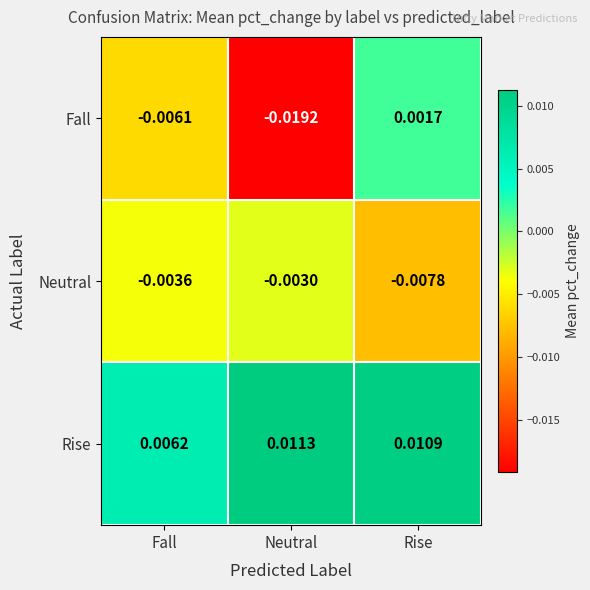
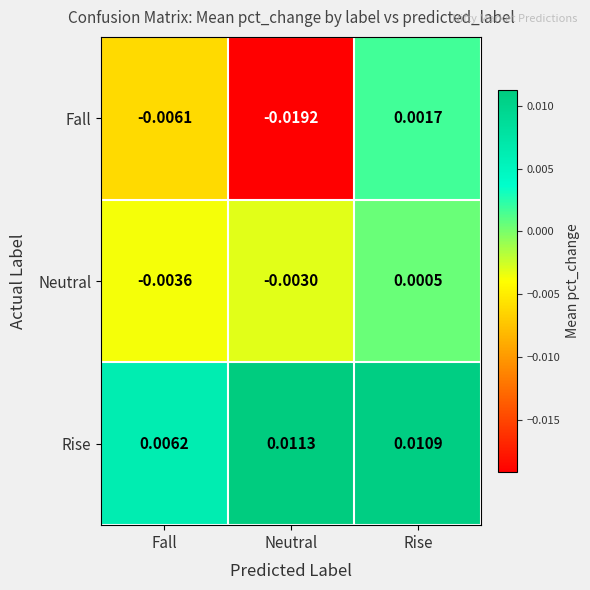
Neutral, Rise: -0.0078 -> 0.0005
